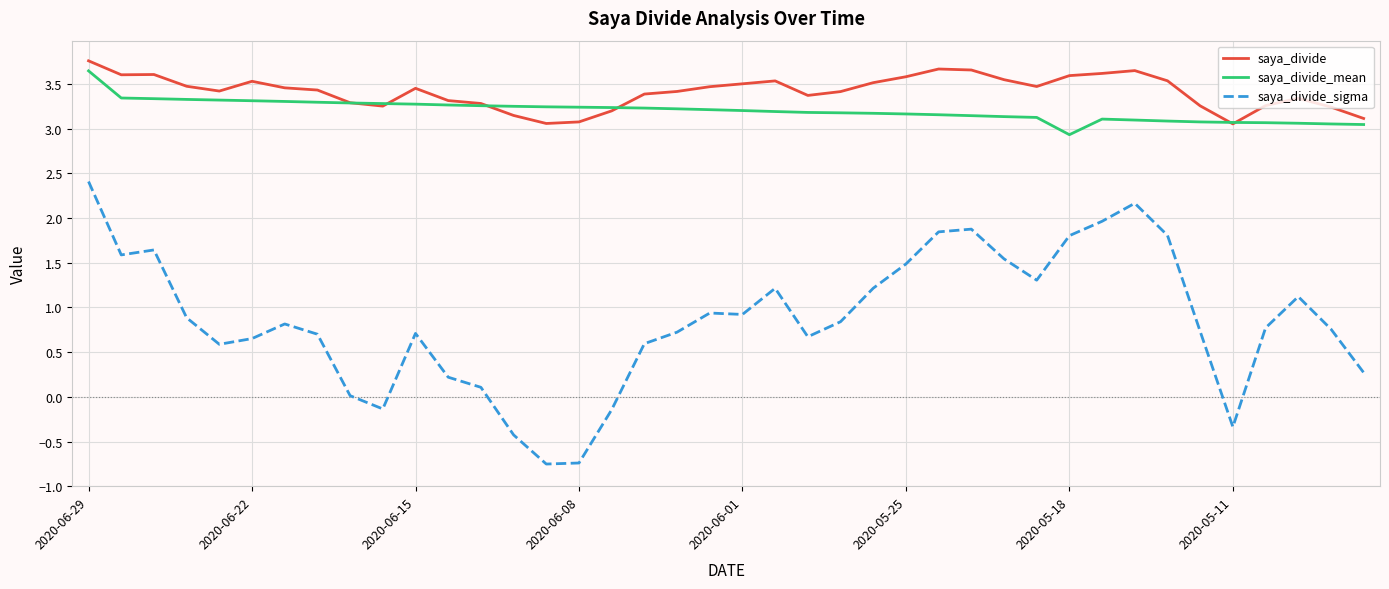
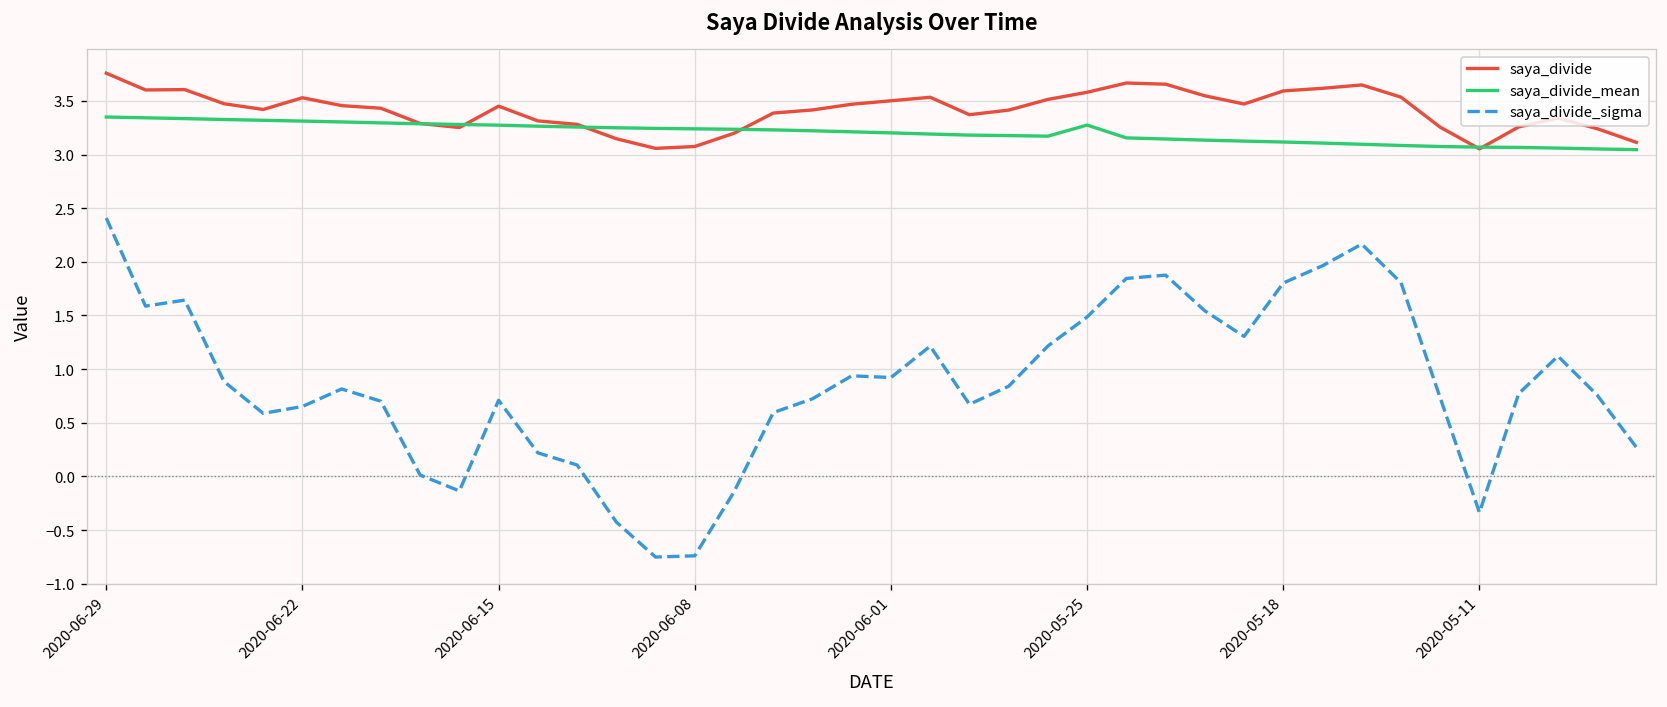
saya_divide_mean, 2020-06-29: 3.6 -> 3.4
saya_divide_mean, 2020-05-25: 3.2 -> 3.3
saya_divide_mean, 2020-05-18: 2.9 -> 3.1
